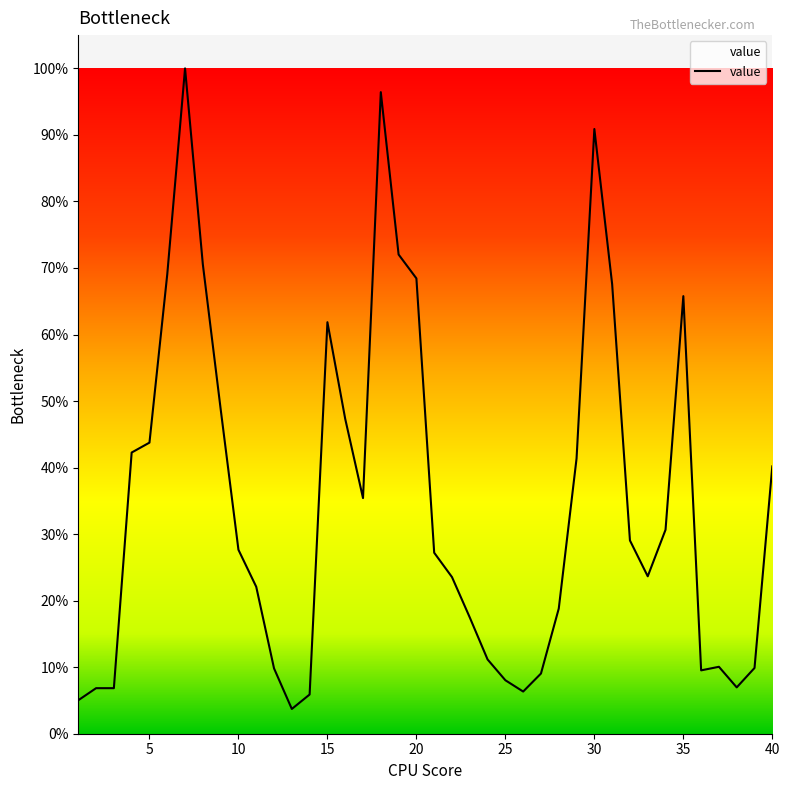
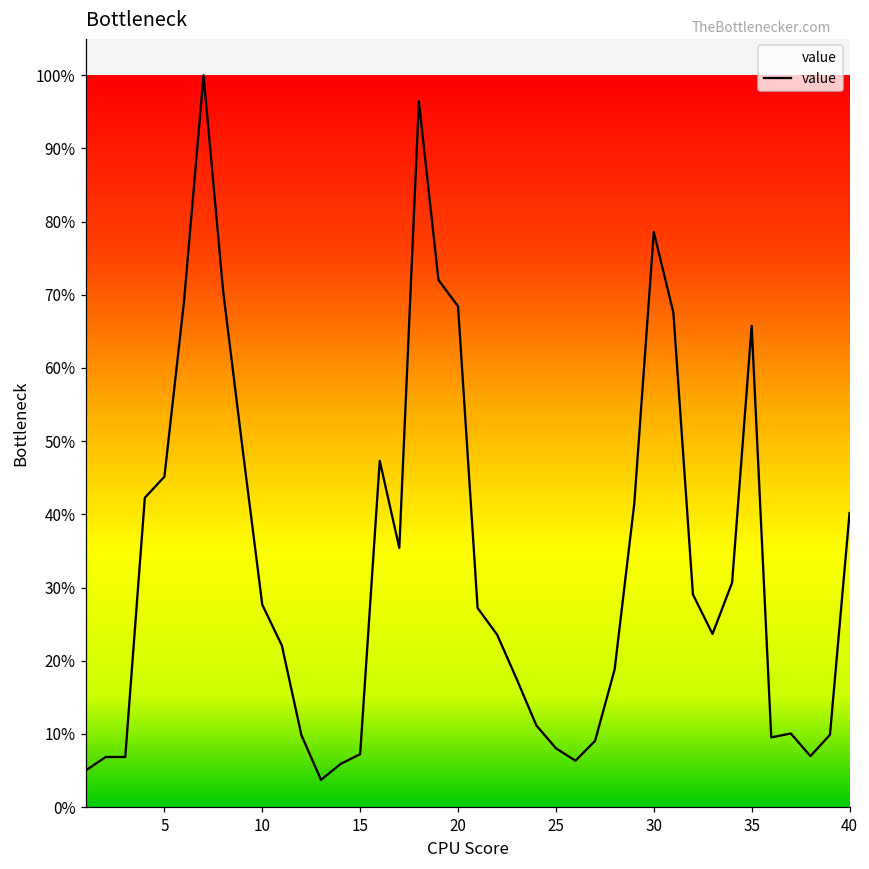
5: 44% -> 45%
15: 62% -> 7%
30: 91% -> 79%
